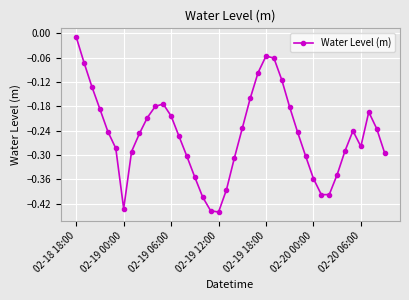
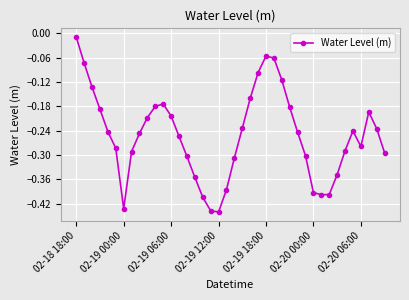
02-20 00:00: -0.36 -> -0.39
